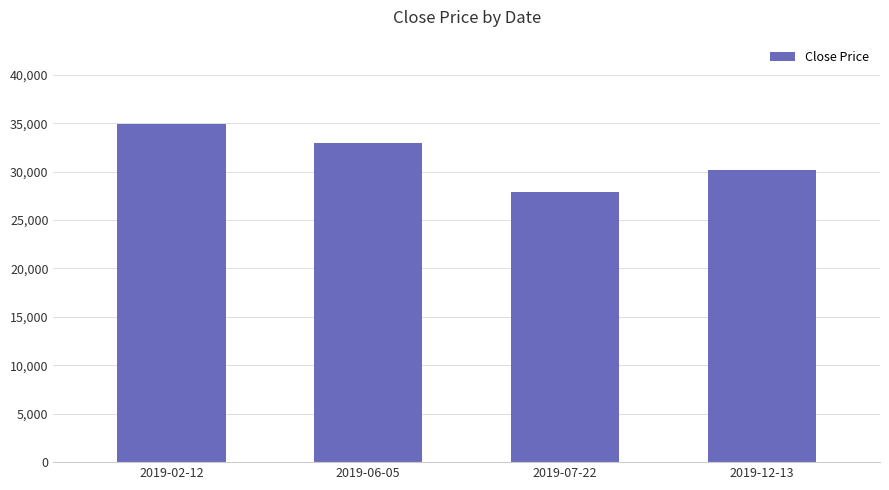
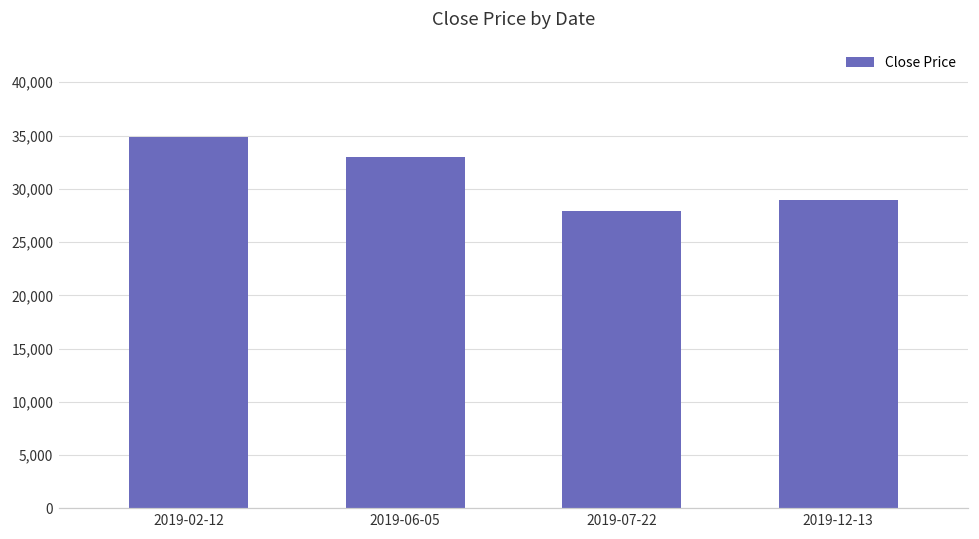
2019-12-13: 30,000 -> 29,000
